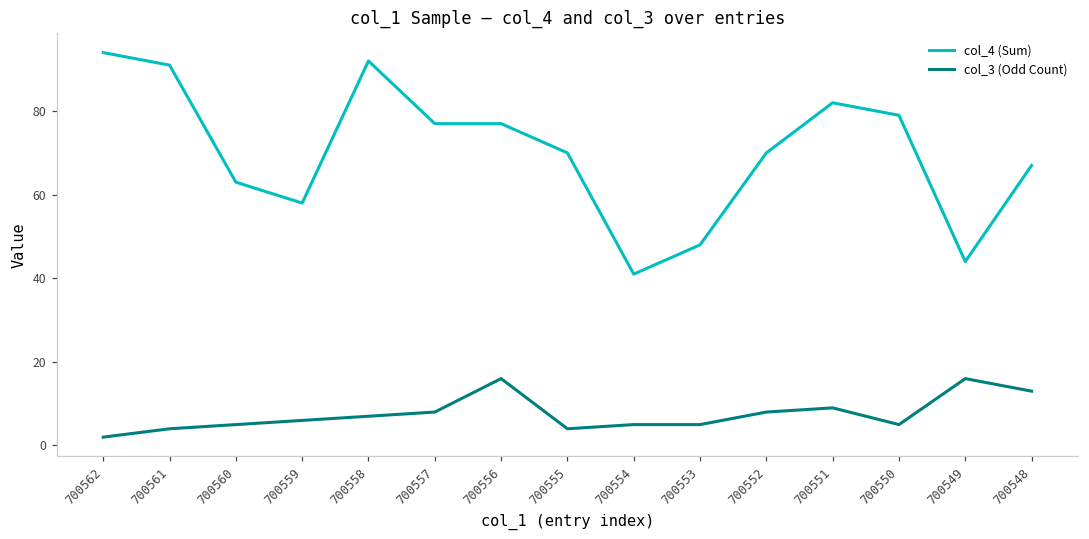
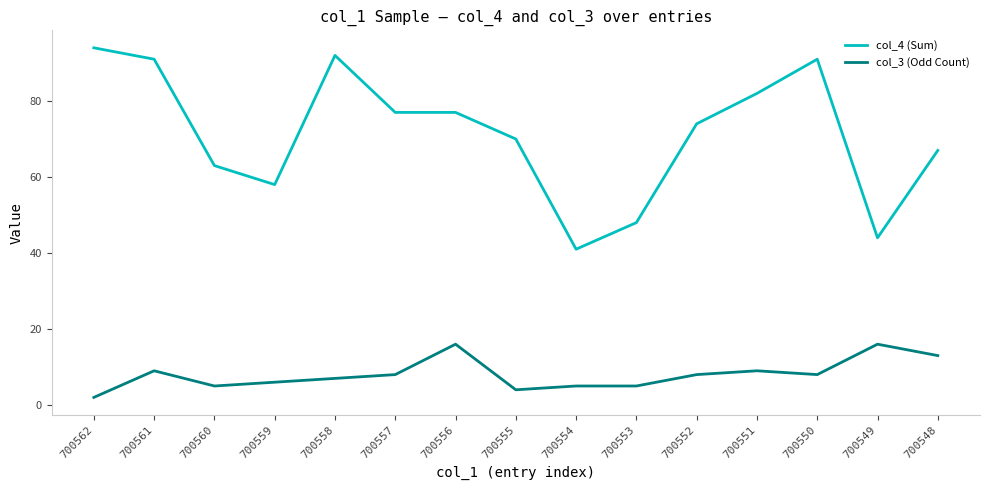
col_3 (Odd Count), 700561: 4 -> 9
col_4 (Sum), 700552: 70 -> 74
col_4 (Sum), 700550: 79 -> 91
col_3 (Odd Count), 700550: 5 -> 8
